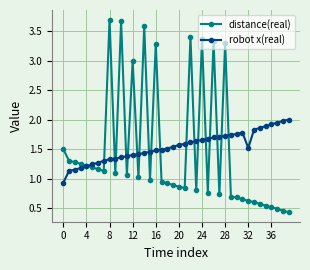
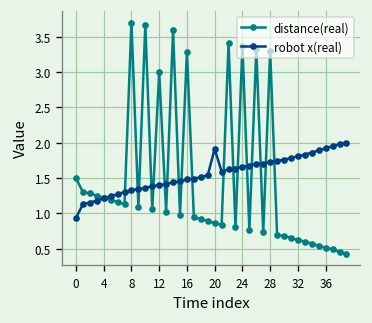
robot x(real), 20: 1.6 -> 1.9
robot x(real), 32: 1.5 -> 1.8
